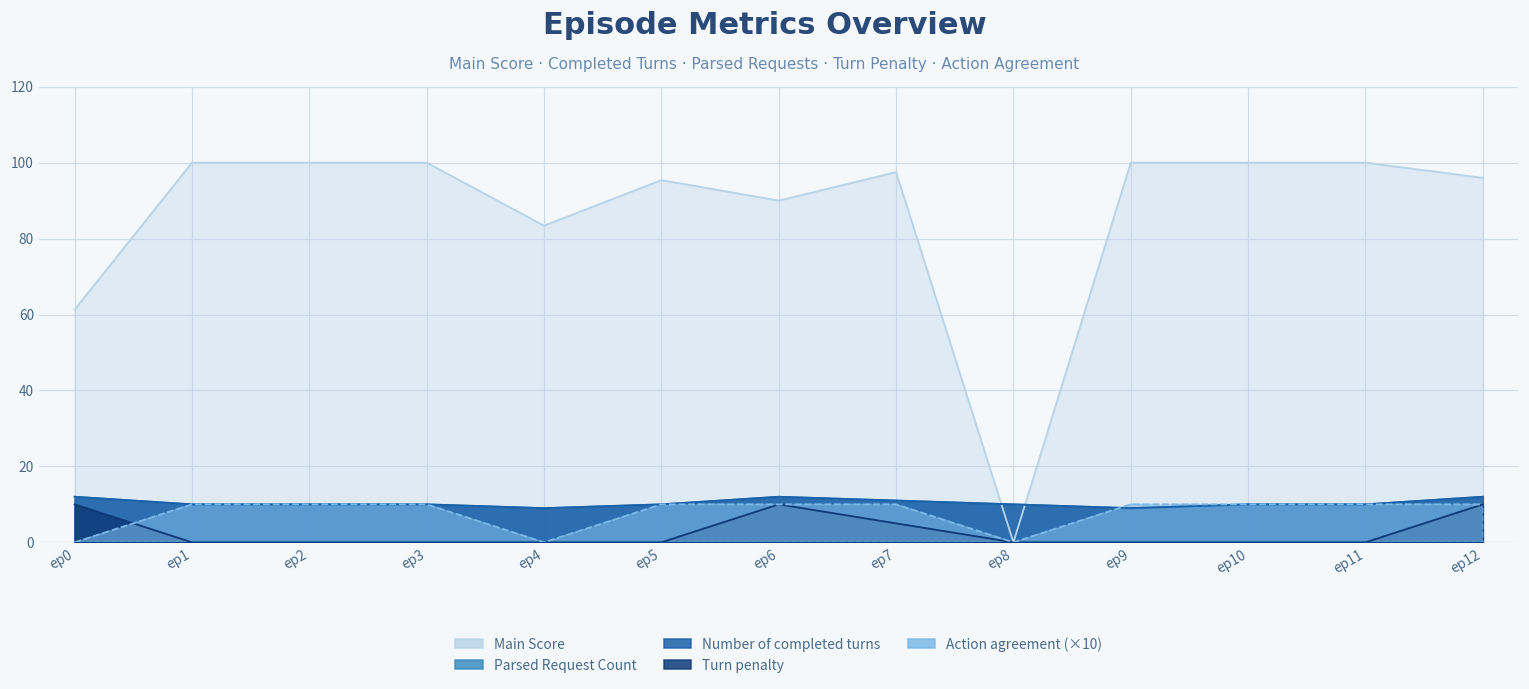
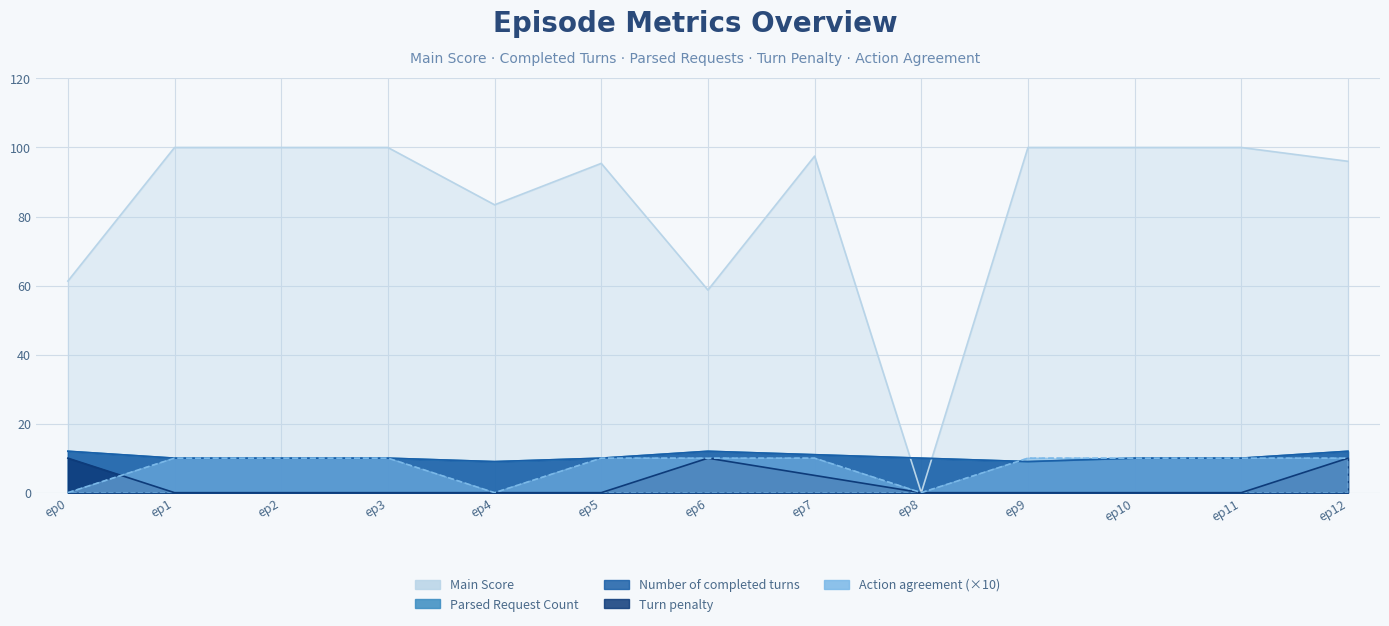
Main Score, ep6: 90 -> 59
